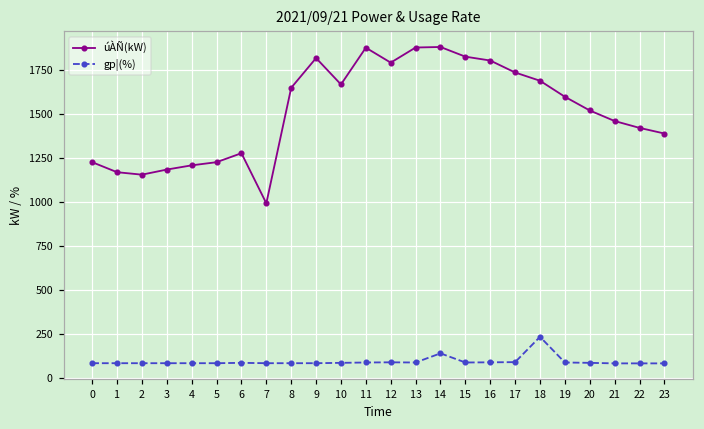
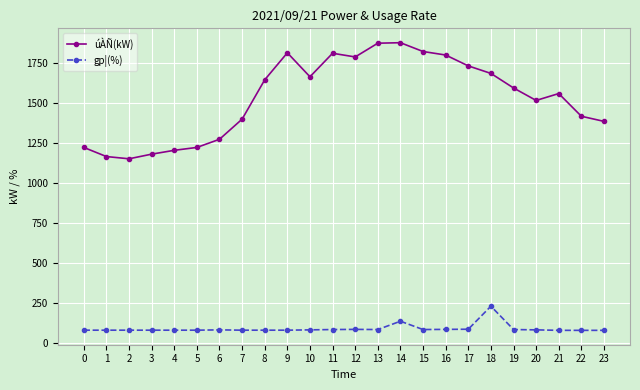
úÀÑ(kW), 7: 990 -> 1400
úÀÑ(kW), 11: 1880 -> 1810
úÀÑ(kW), 21: 1460 -> 1560
